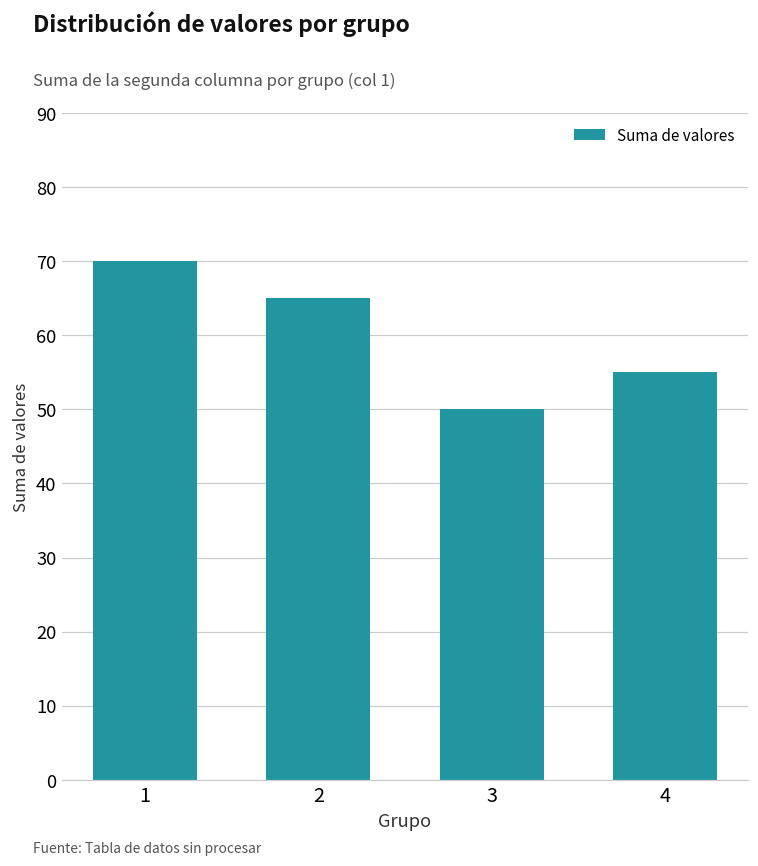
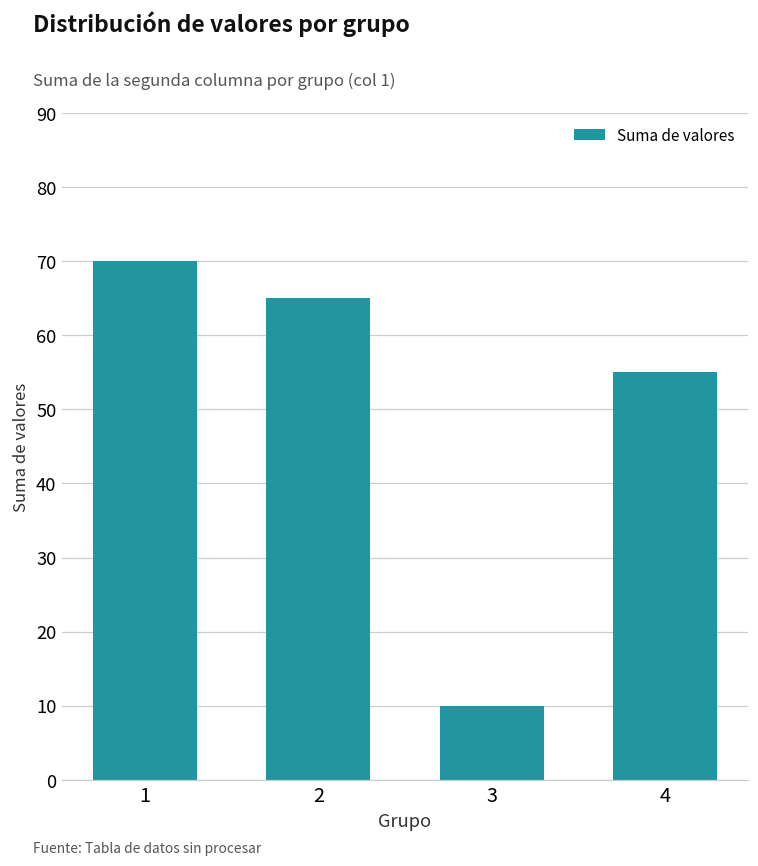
3: 50 -> 10
